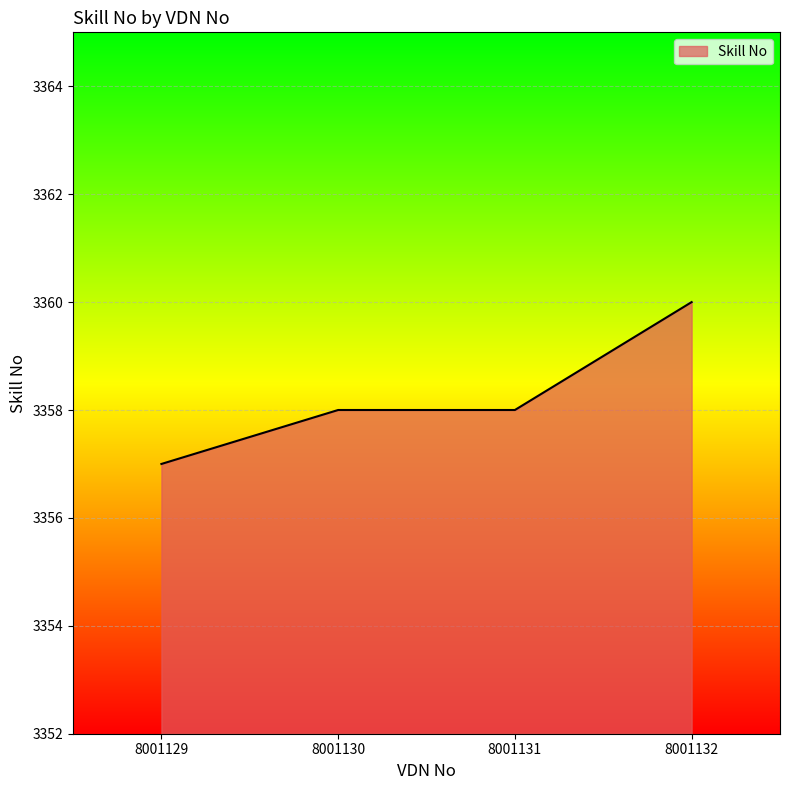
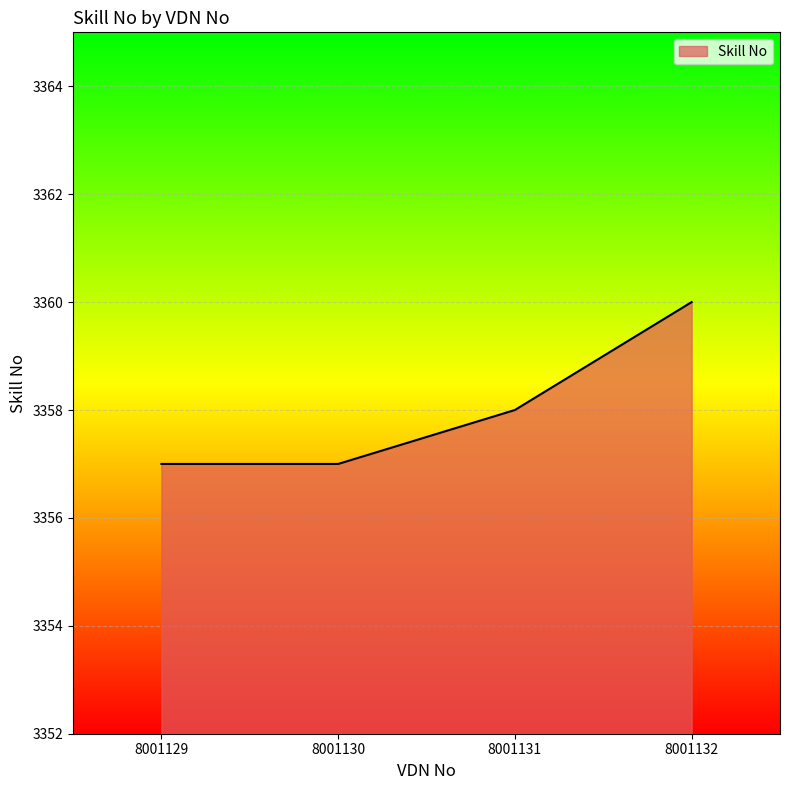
8001130: 3358 -> 3357
